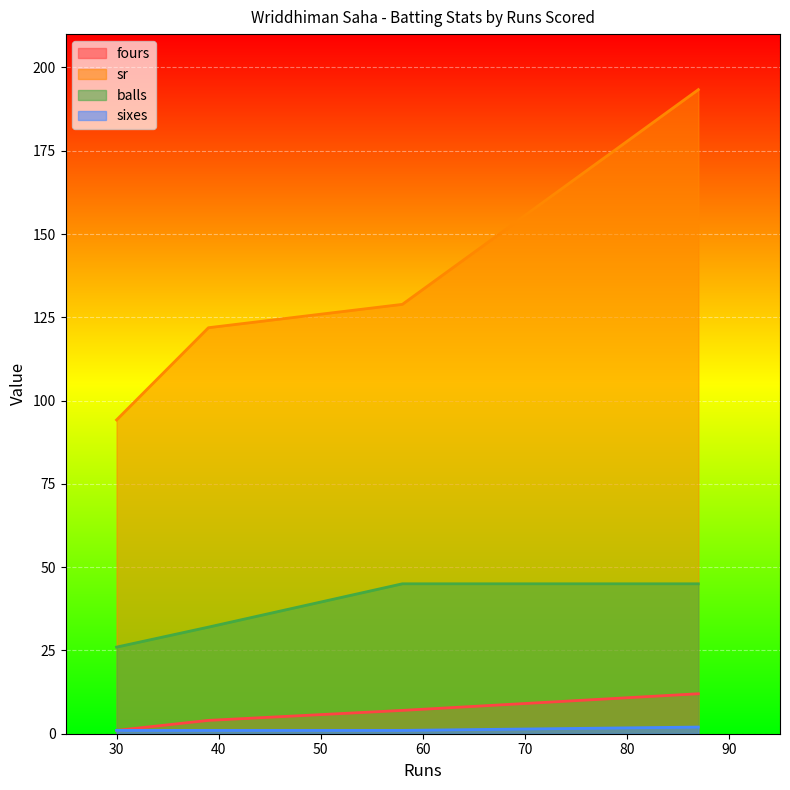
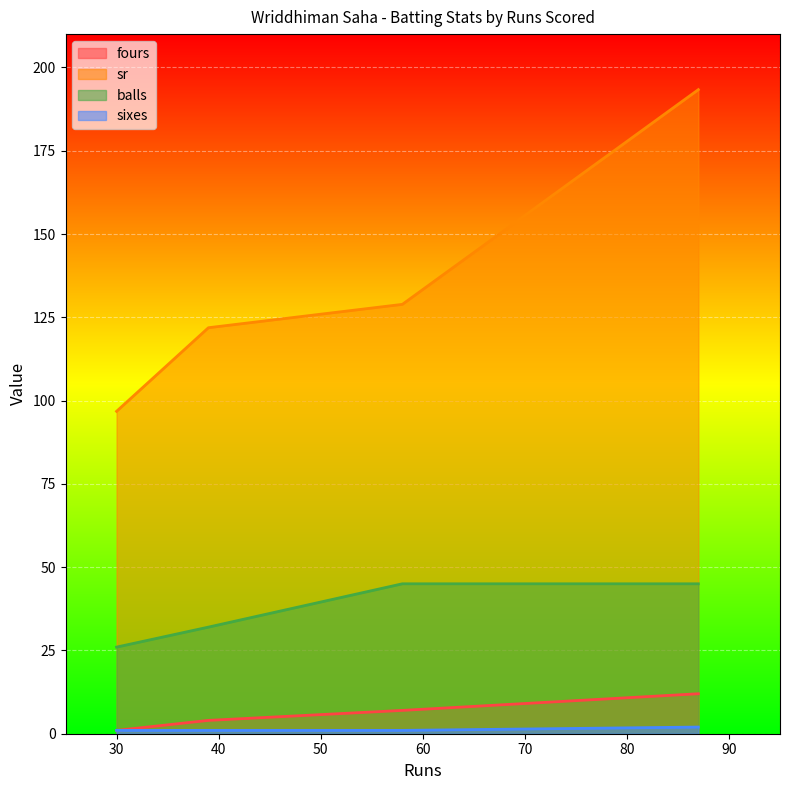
sr, 30: 94 -> 97
